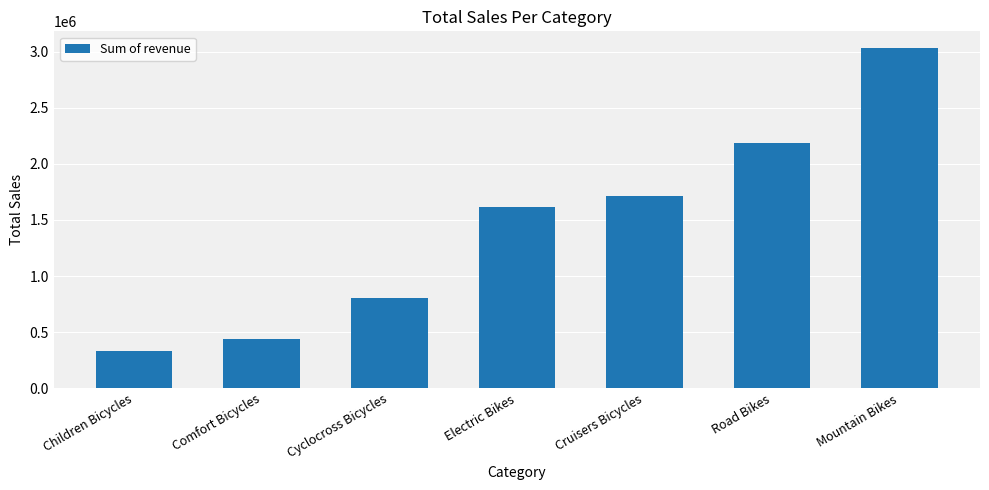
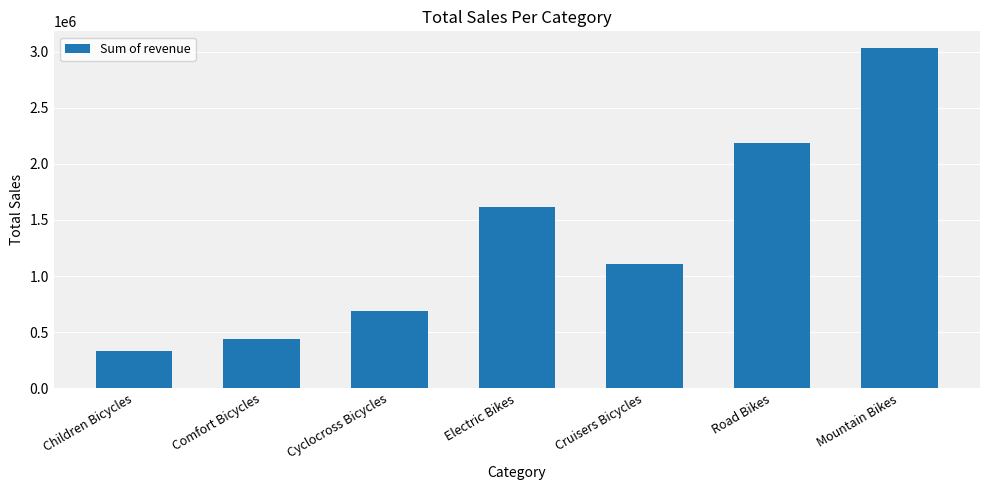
Cyclocross Bicycles: 800000 -> 690000
Cruisers Bicycles: 1710000 -> 1110000
